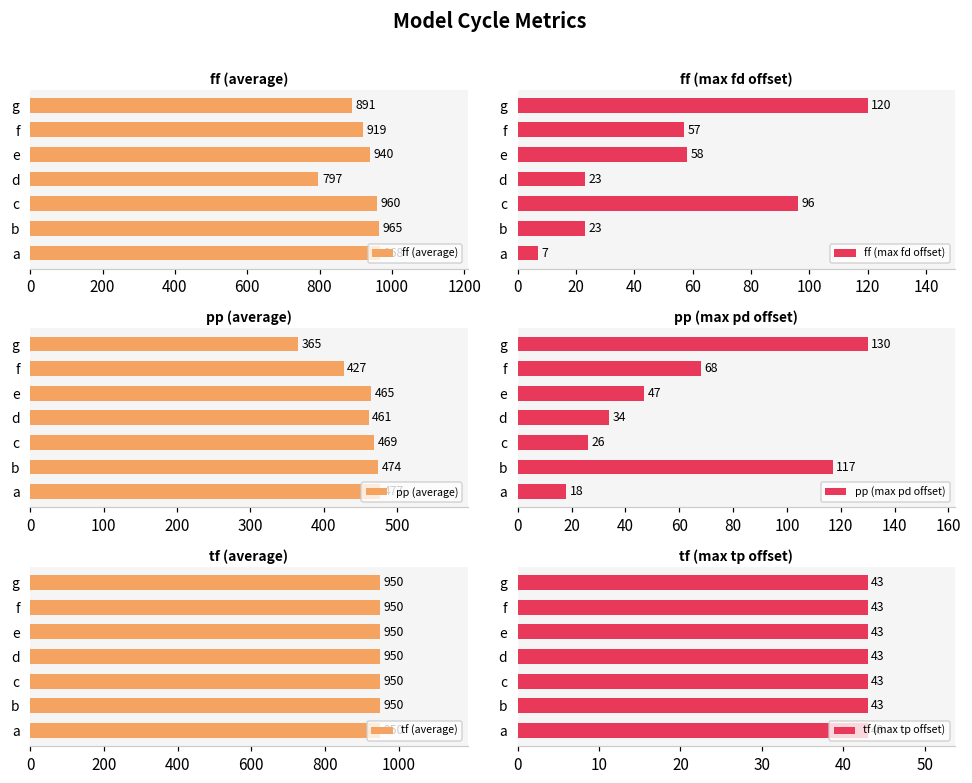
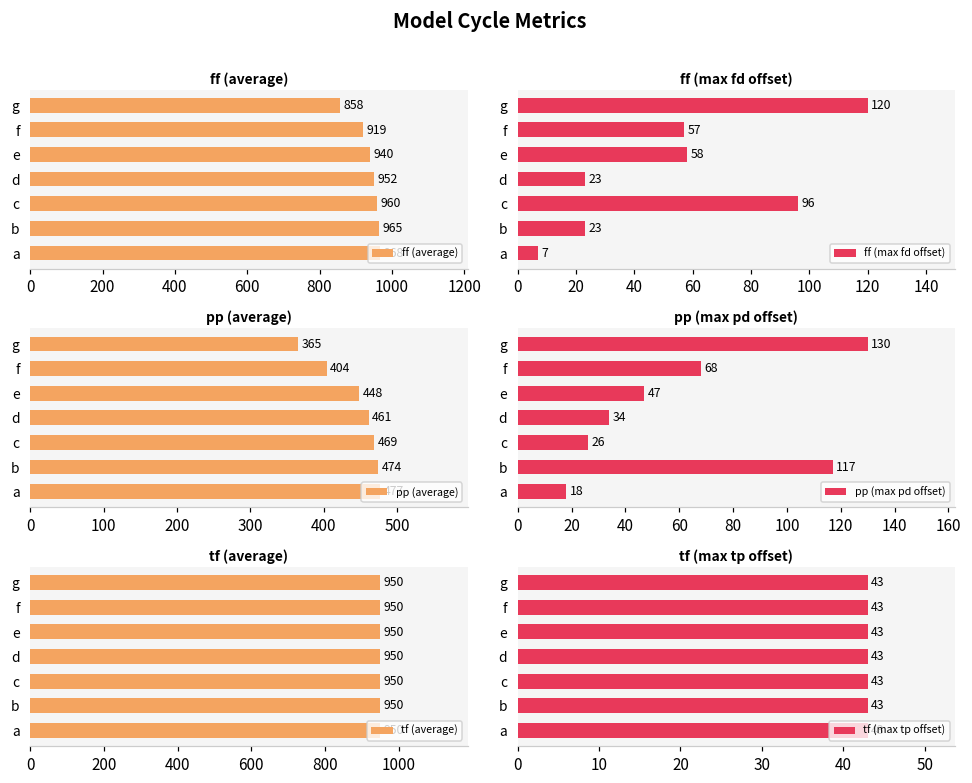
ff (average), g: 891 -> 858
ff (average), d: 797 -> 952
pp (average), f: 427 -> 404
pp (average), e: 465 -> 448
